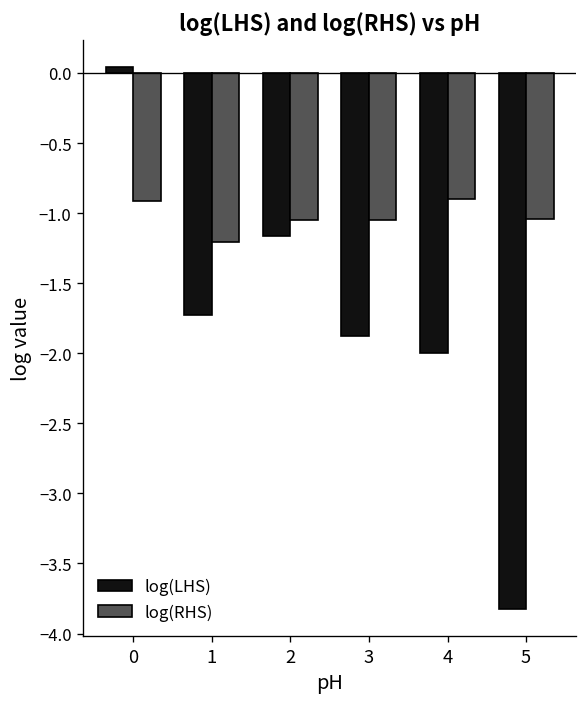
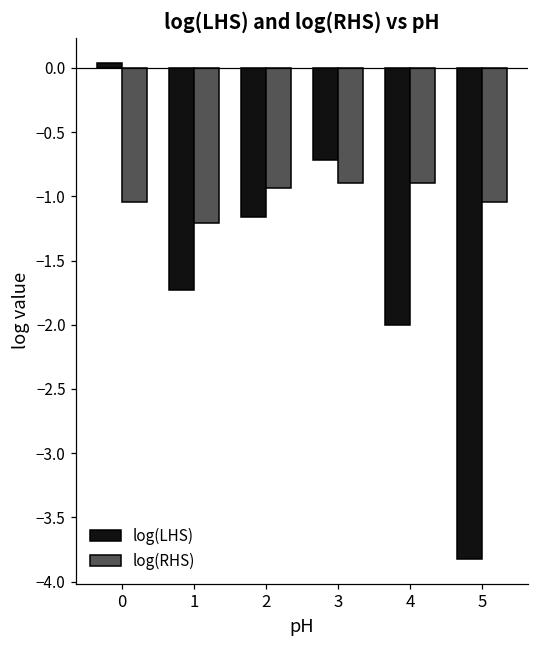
log(RHS), 0: -0.91 -> -1.05
log(RHS), 2: -1.05 -> -0.94
log(LHS), 3: -1.87 -> -0.72
log(RHS), 3: -1.05 -> -0.90
